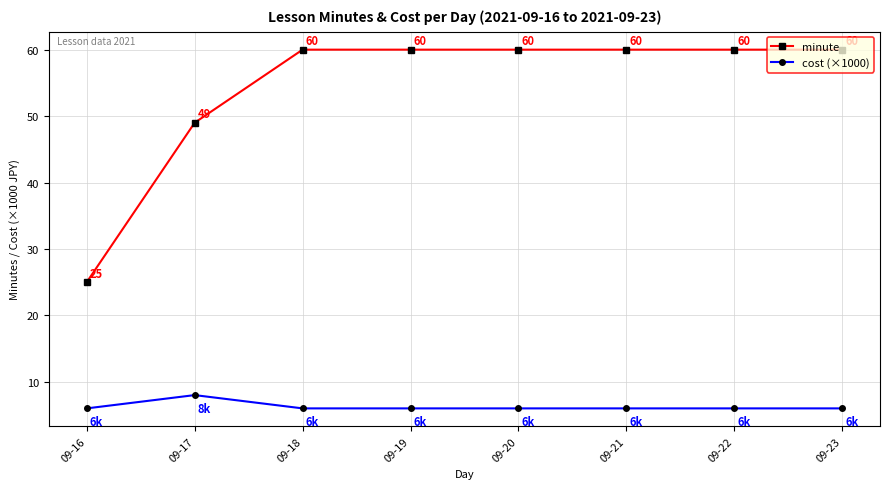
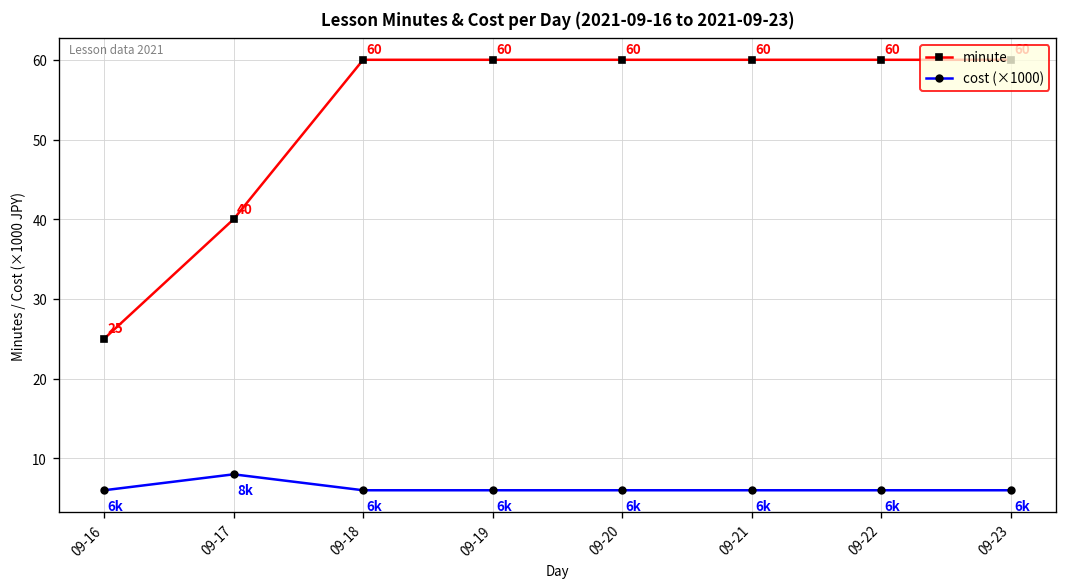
minute, 09-17: 49 -> 40
